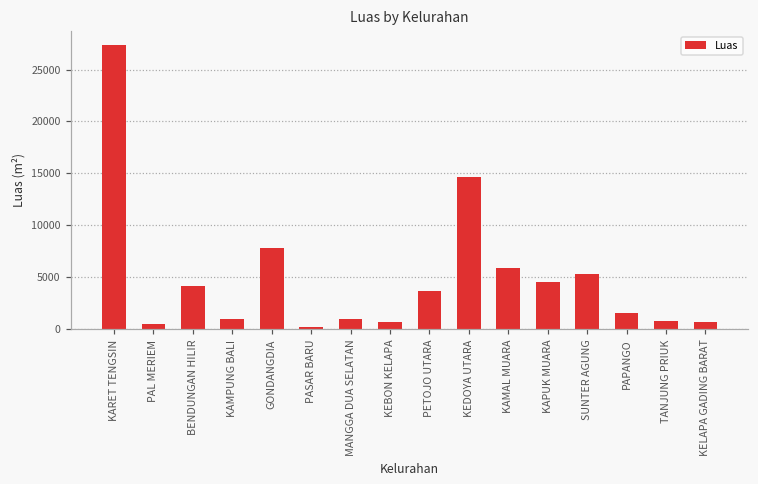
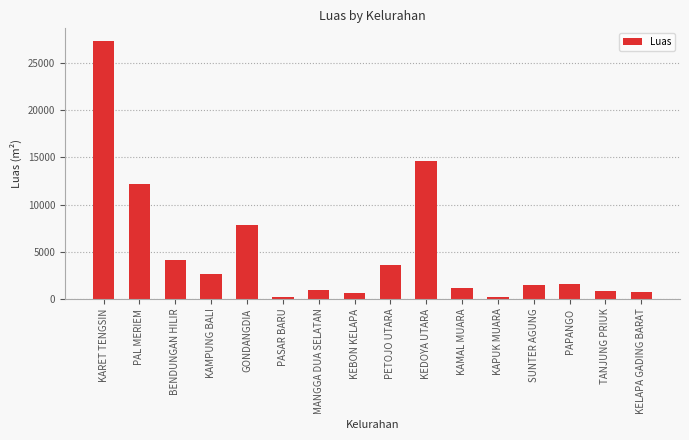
PAL MERIEM: 0 -> 12000
KAMPUNG BALI: 1000 -> 3000
KAMAL MUARA: 6000 -> 1000
KAPUK MUARA: 5000 -> 0
SUNTER AGUNG: 5000 -> 1000
